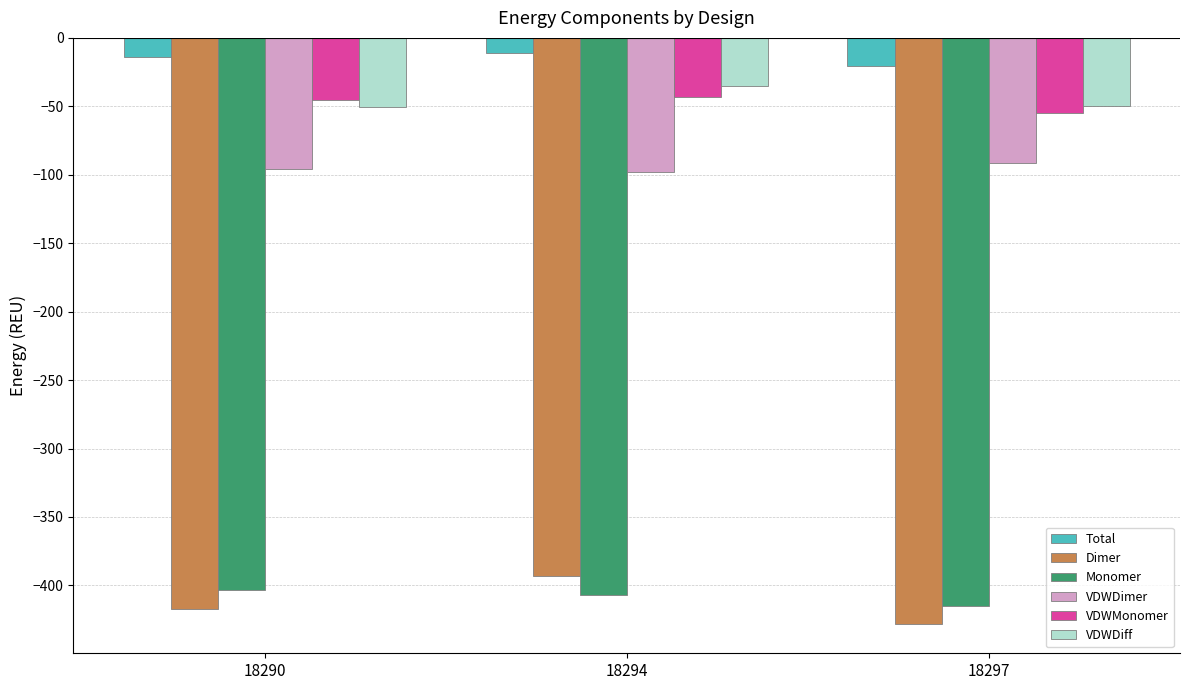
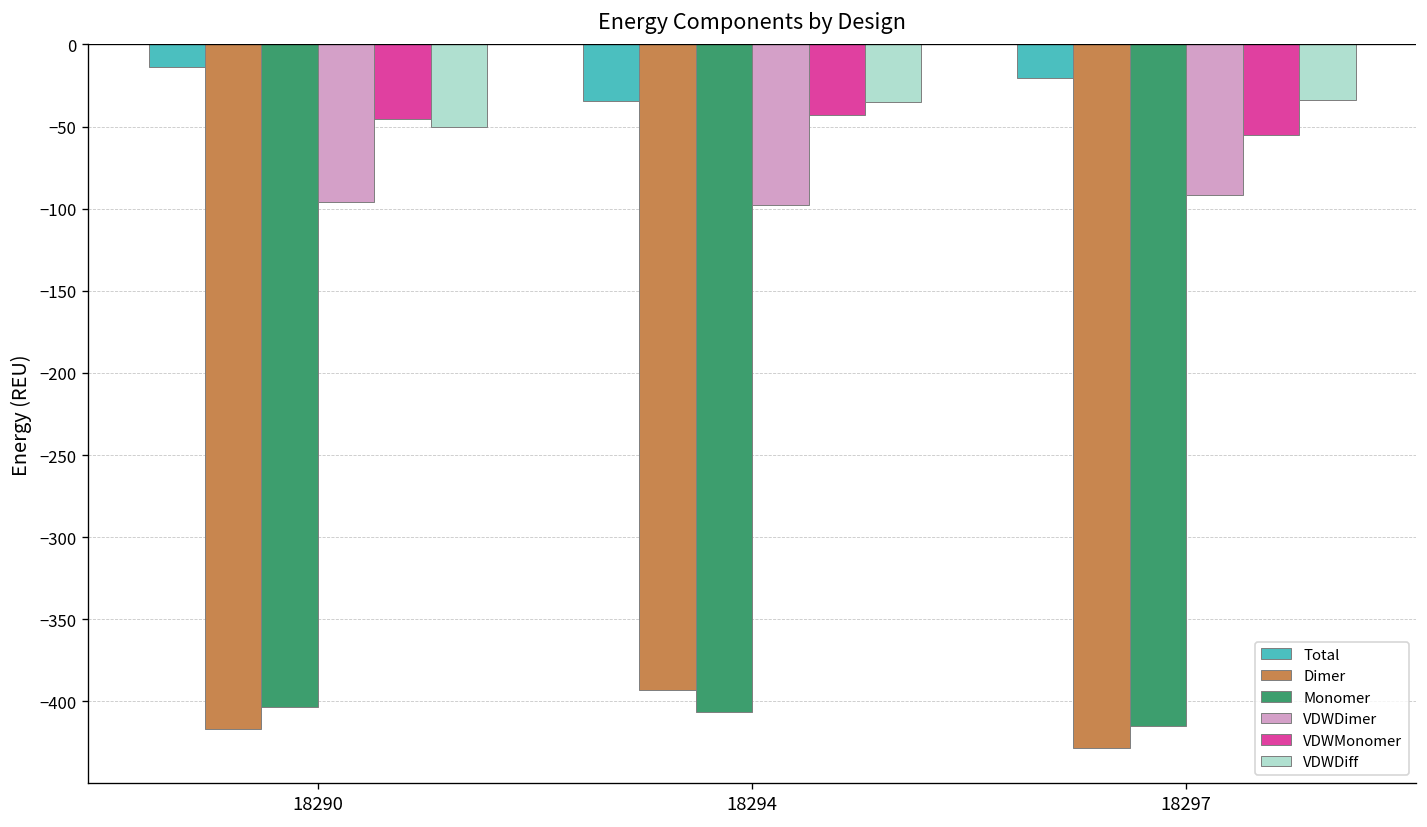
Total, 18294: -11 -> -35
VDWDiff, 18297: -50 -> -34
